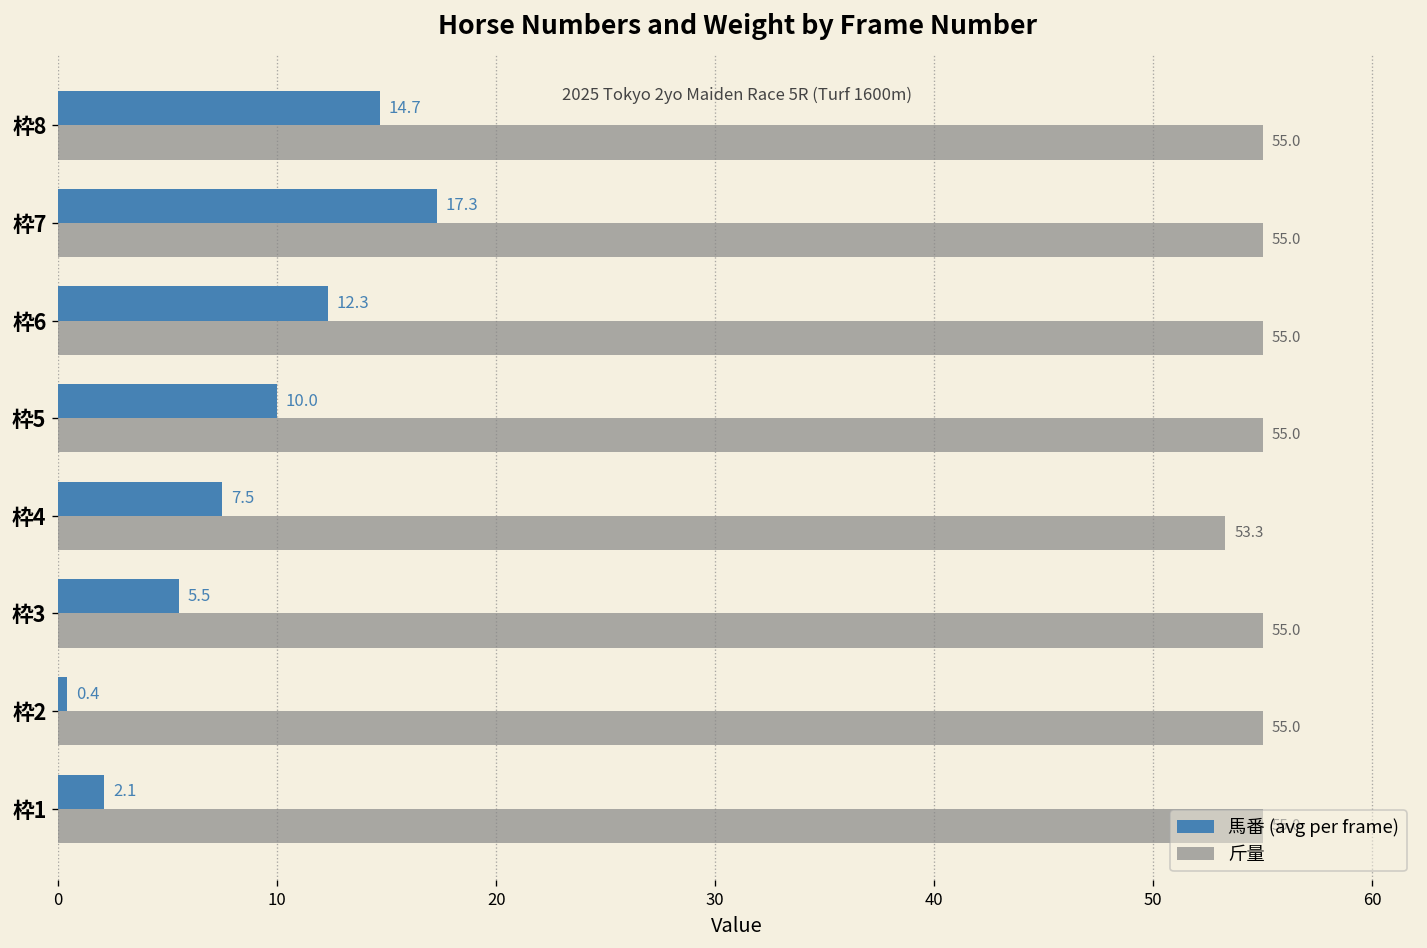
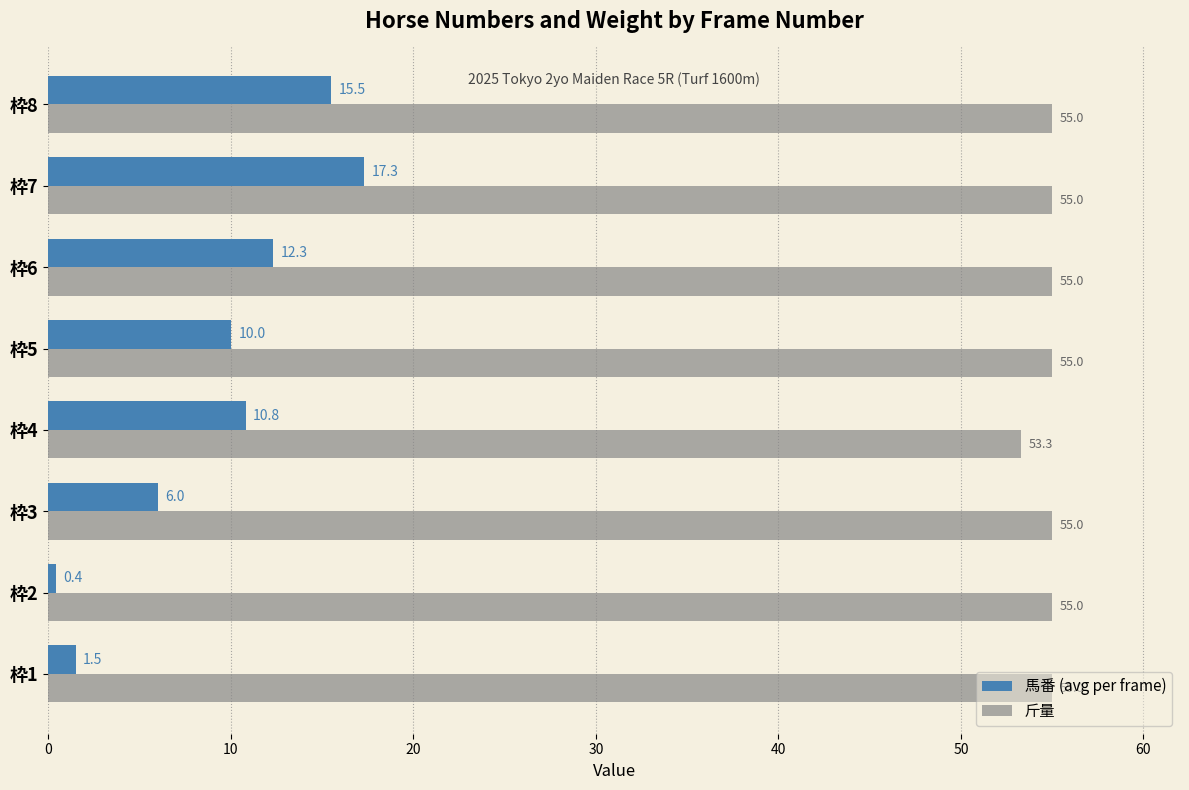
馬番 (avg per frame), 枠8: 14.7 -> 15.5
馬番 (avg per frame), 枠4: 7.5 -> 10.8
馬番 (avg per frame), 枠3: 5.5 -> 6.0
馬番 (avg per frame), 枠1: 2.1 -> 1.5
